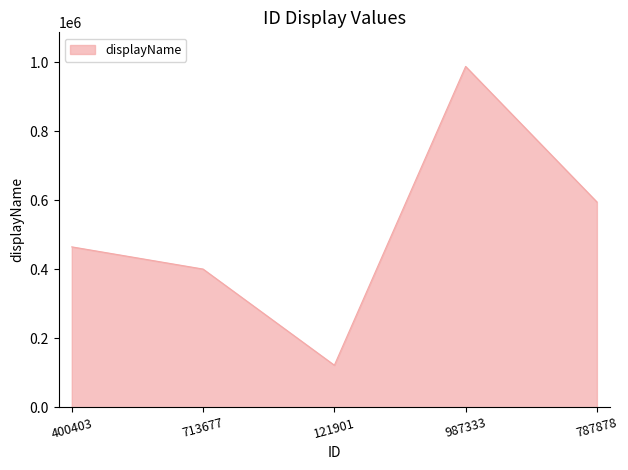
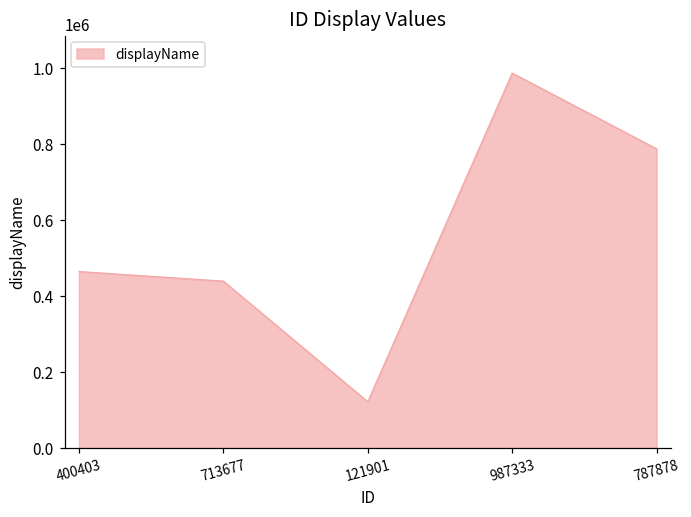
713677: 400000 -> 440000
787878: 590000 -> 790000
